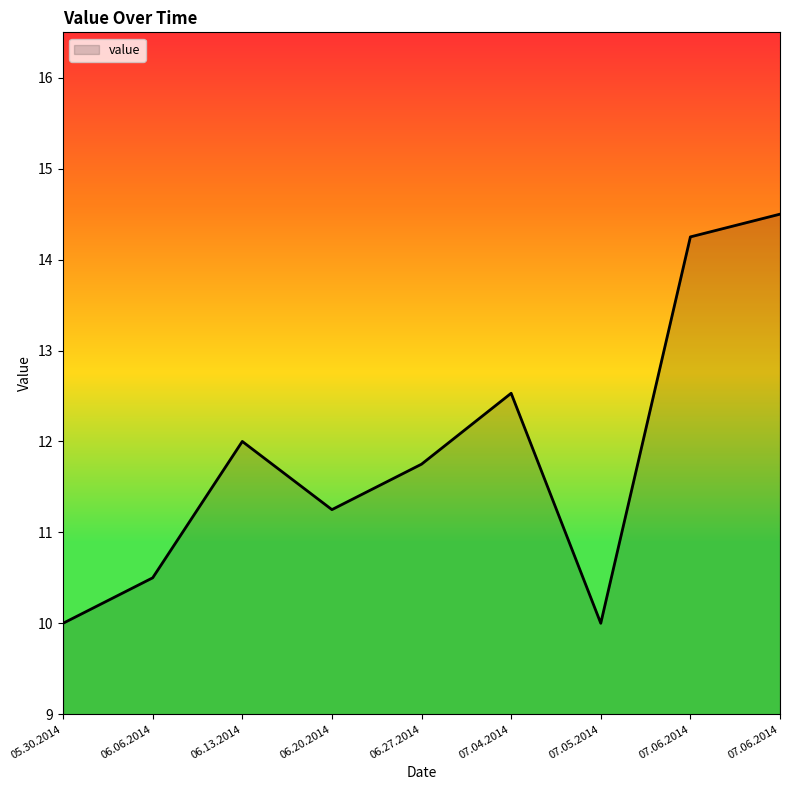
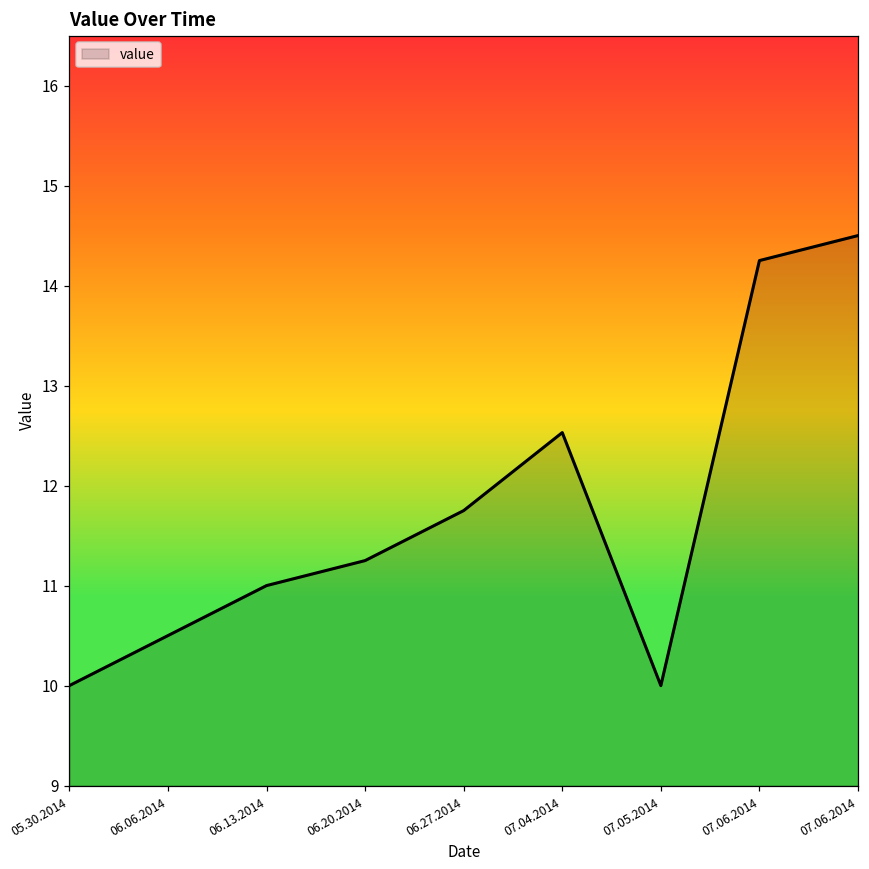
06.13.2014: 12 -> 11
